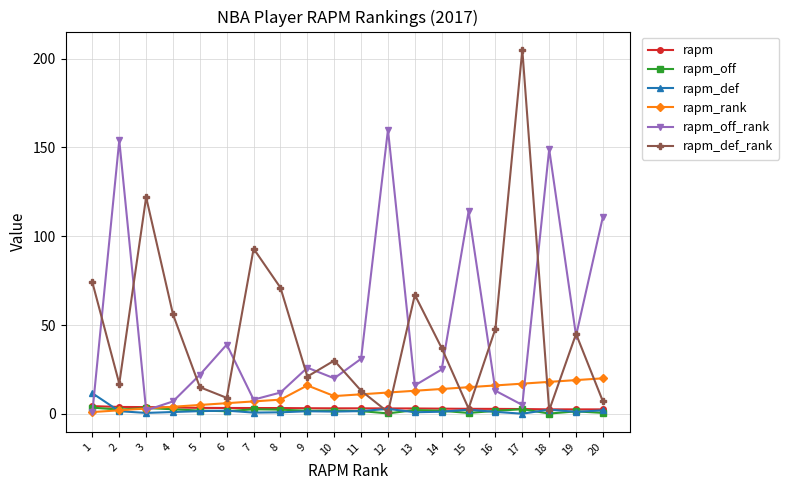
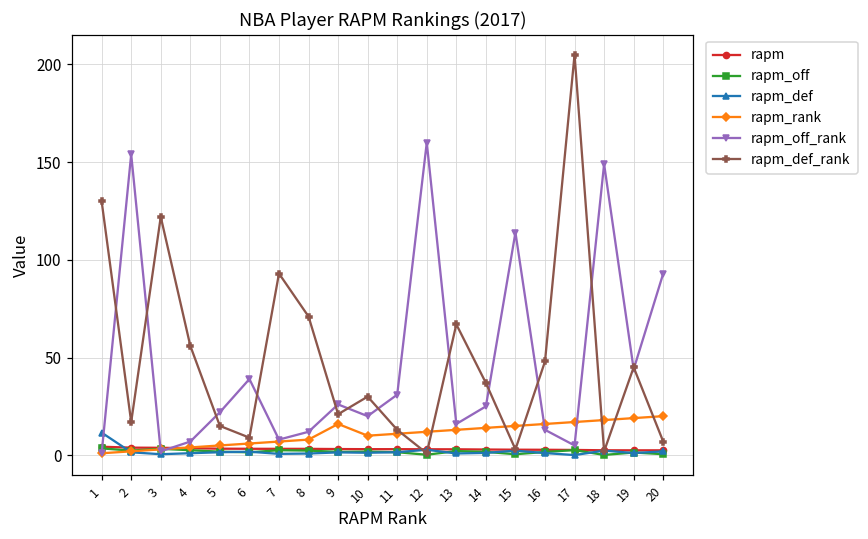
rapm_def_rank, 1: 74 -> 130
rapm_off_rank, 20: 111 -> 93
